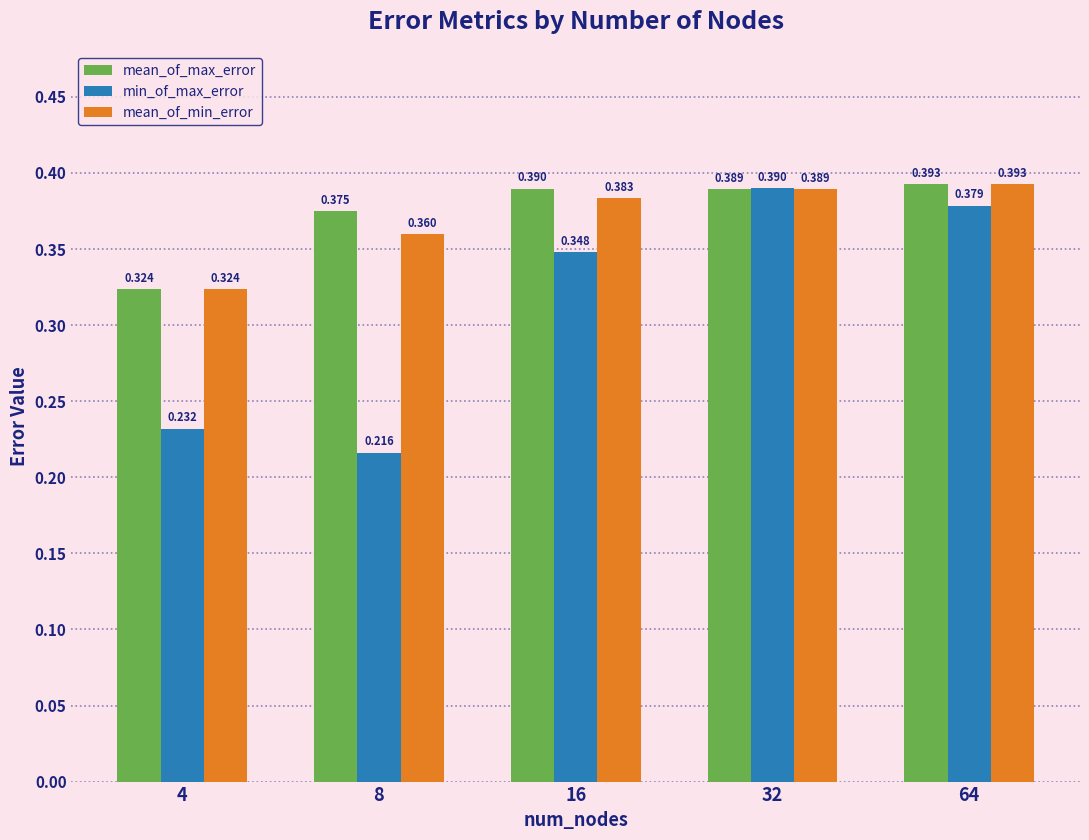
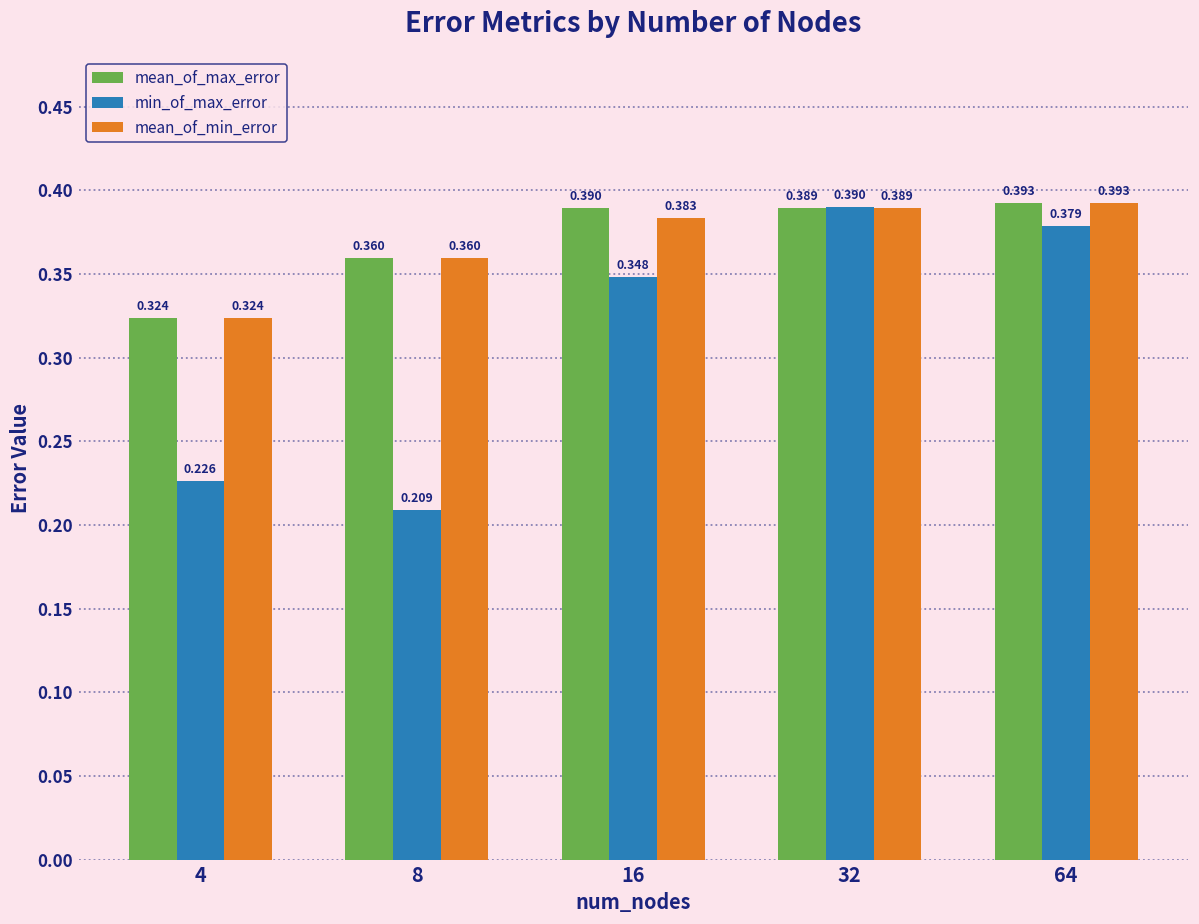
min_of_max_error, 4: 0.232 -> 0.226
mean_of_max_error, 8: 0.375 -> 0.360
min_of_max_error, 8: 0.216 -> 0.209
